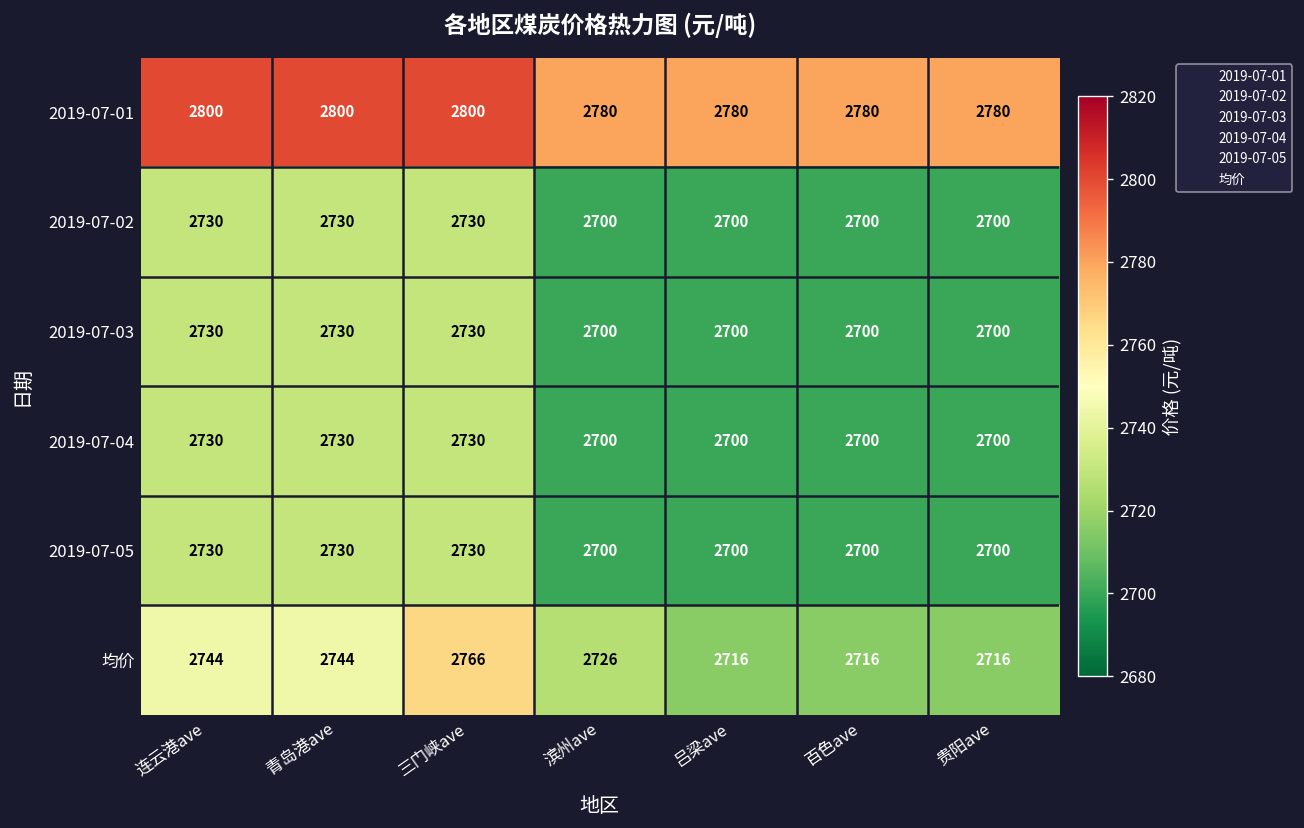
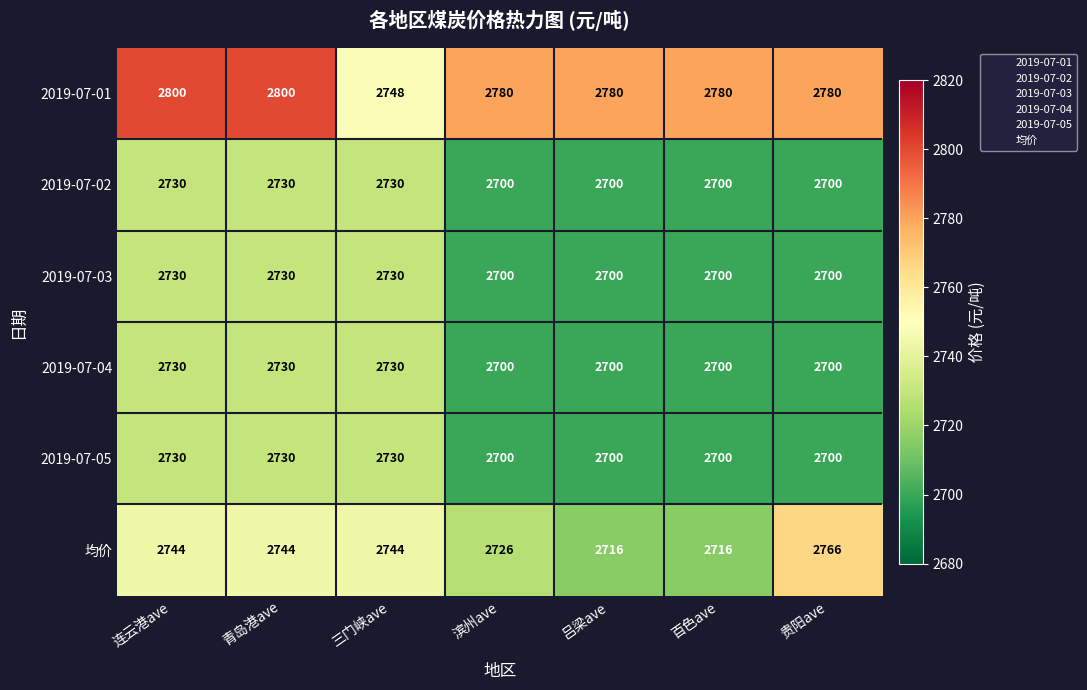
2019-07-01, 三门峡ave: 2800 -> 2748
均价, 三门峡ave: 2766 -> 2744
均价, 贵阳ave: 2716 -> 2766
